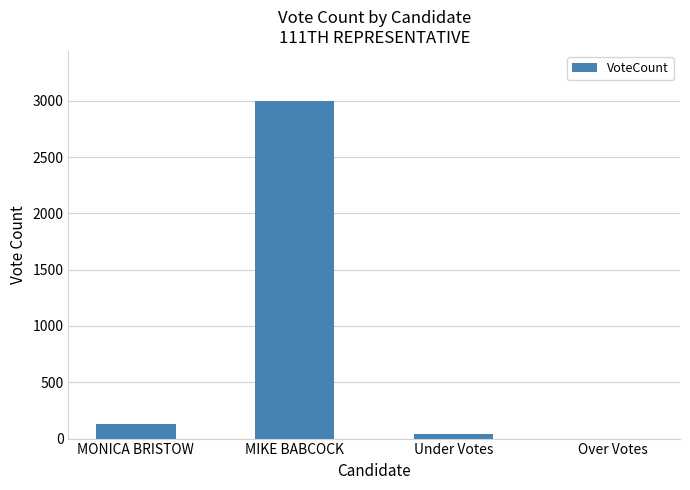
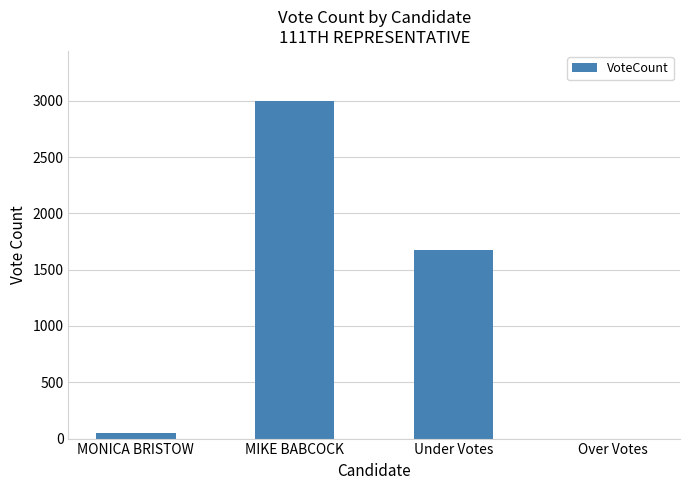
MONICA BRISTOW: 130 -> 50
Under Votes: 50 -> 1670
